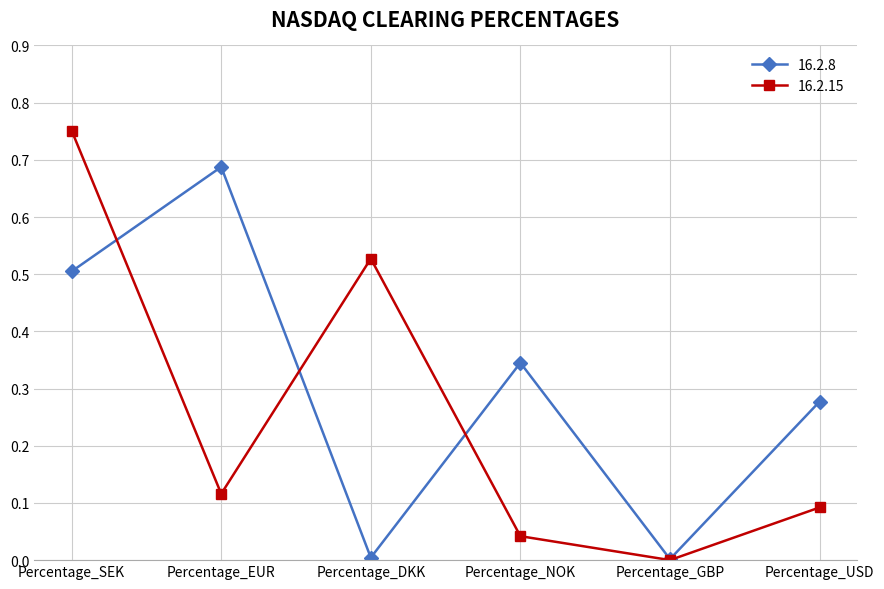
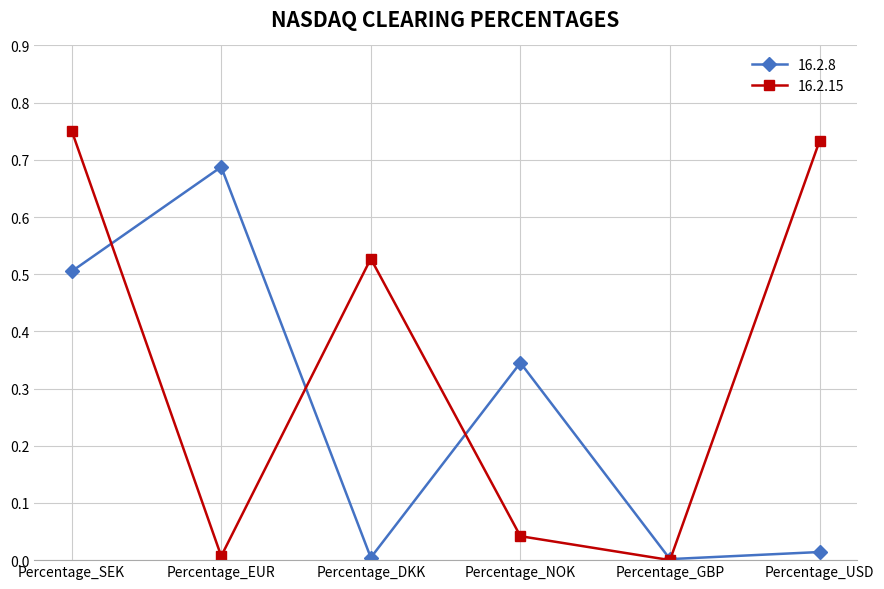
16.2.15, Percentage_EUR: 0.12 -> 0.01
16.2.8, Percentage_USD: 0.28 -> 0.01
16.2.15, Percentage_USD: 0.09 -> 0.73
